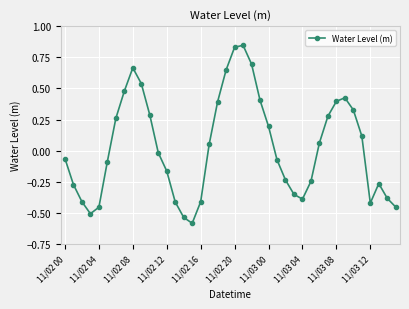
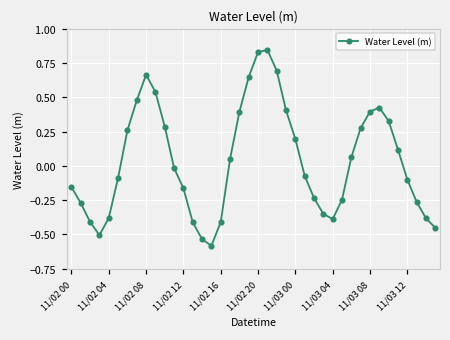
11/02 00: -0.06 -> -0.15
11/02 04: -0.45 -> -0.38
11/03 12: -0.42 -> -0.10
